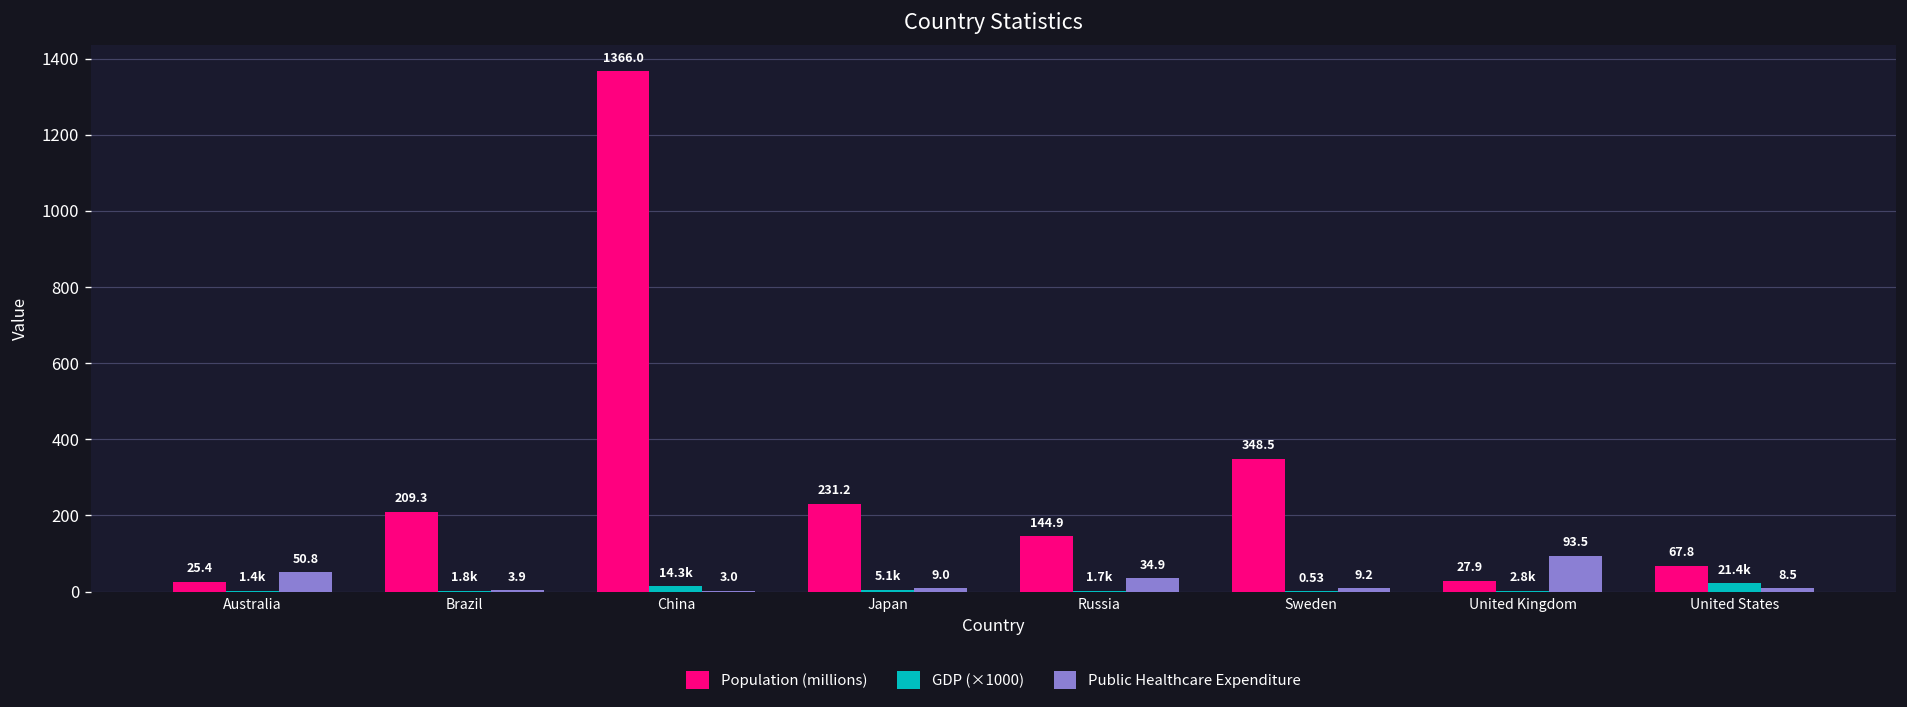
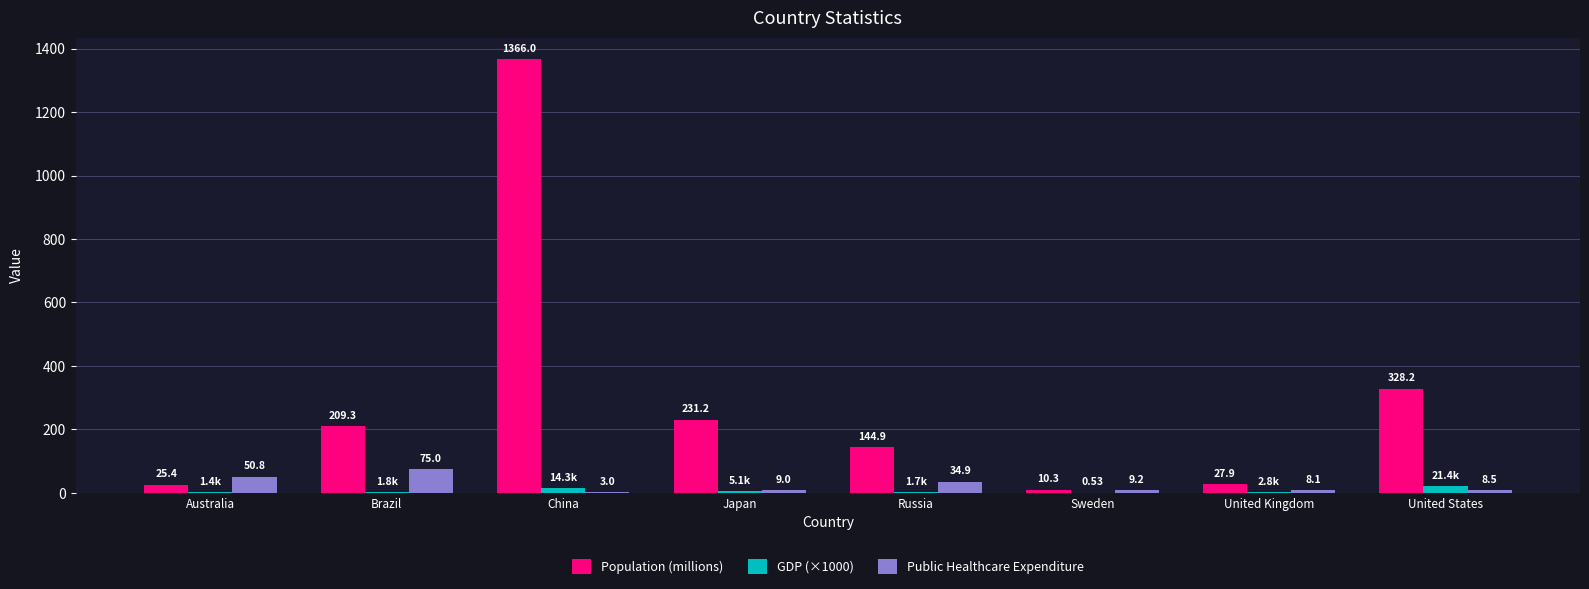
Public Healthcare Expenditure, Brazil: 3.9 -> 75.0
Population (millions), Sweden: 348.5 -> 10.3
Public Healthcare Expenditure, United Kingdom: 93.5 -> 8.1
Population (millions), United States: 67.8 -> 328.2
